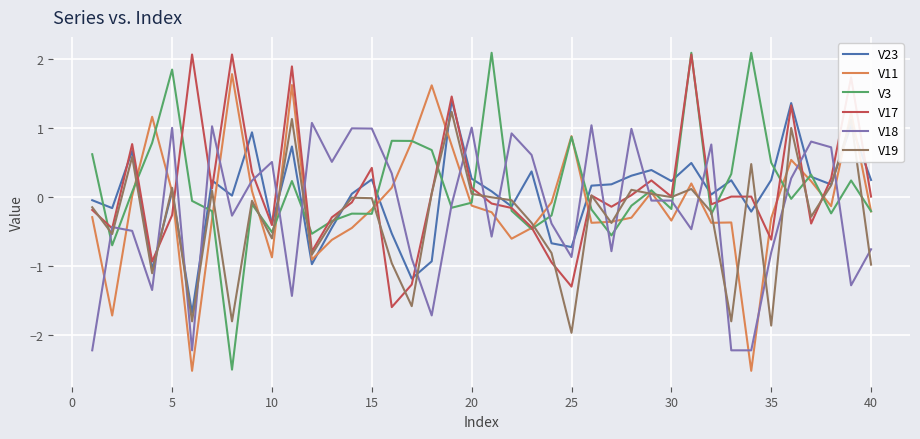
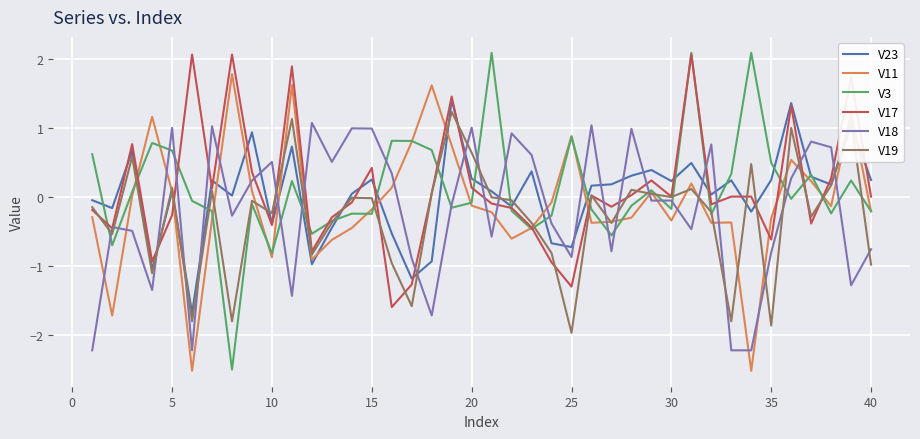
V3, 5: 1.8 -> 0.7
V3, 10: -0.5 -> -0.8
V19, 10: -0.6 -> -0.2
V19, 20: 0.0 -> 0.6
